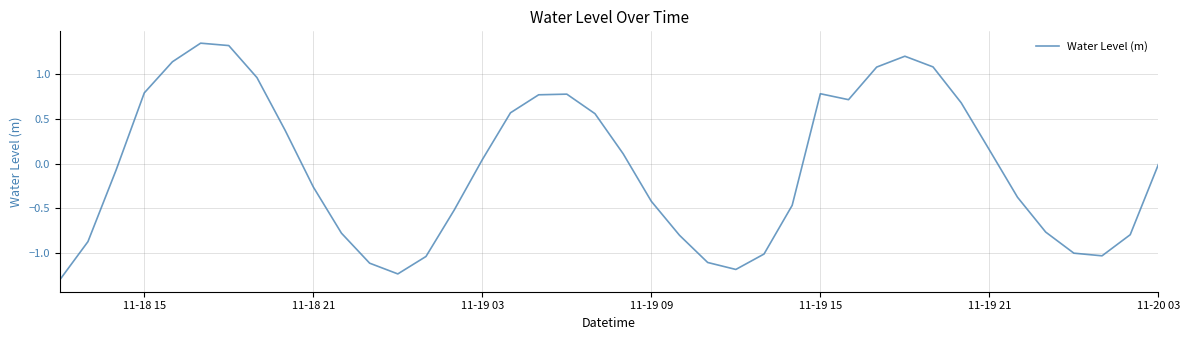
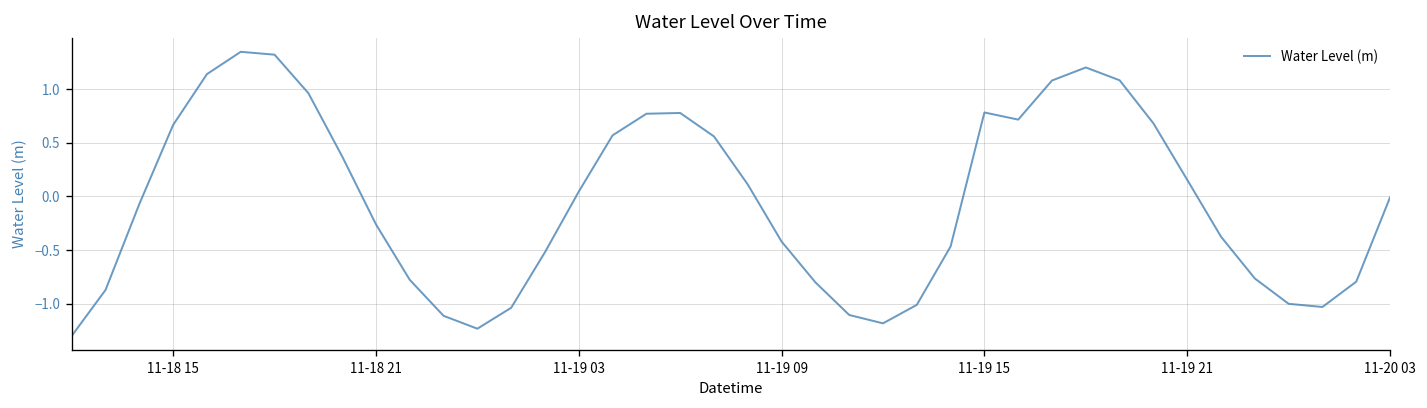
11-18 15: 0.8 -> 0.7
